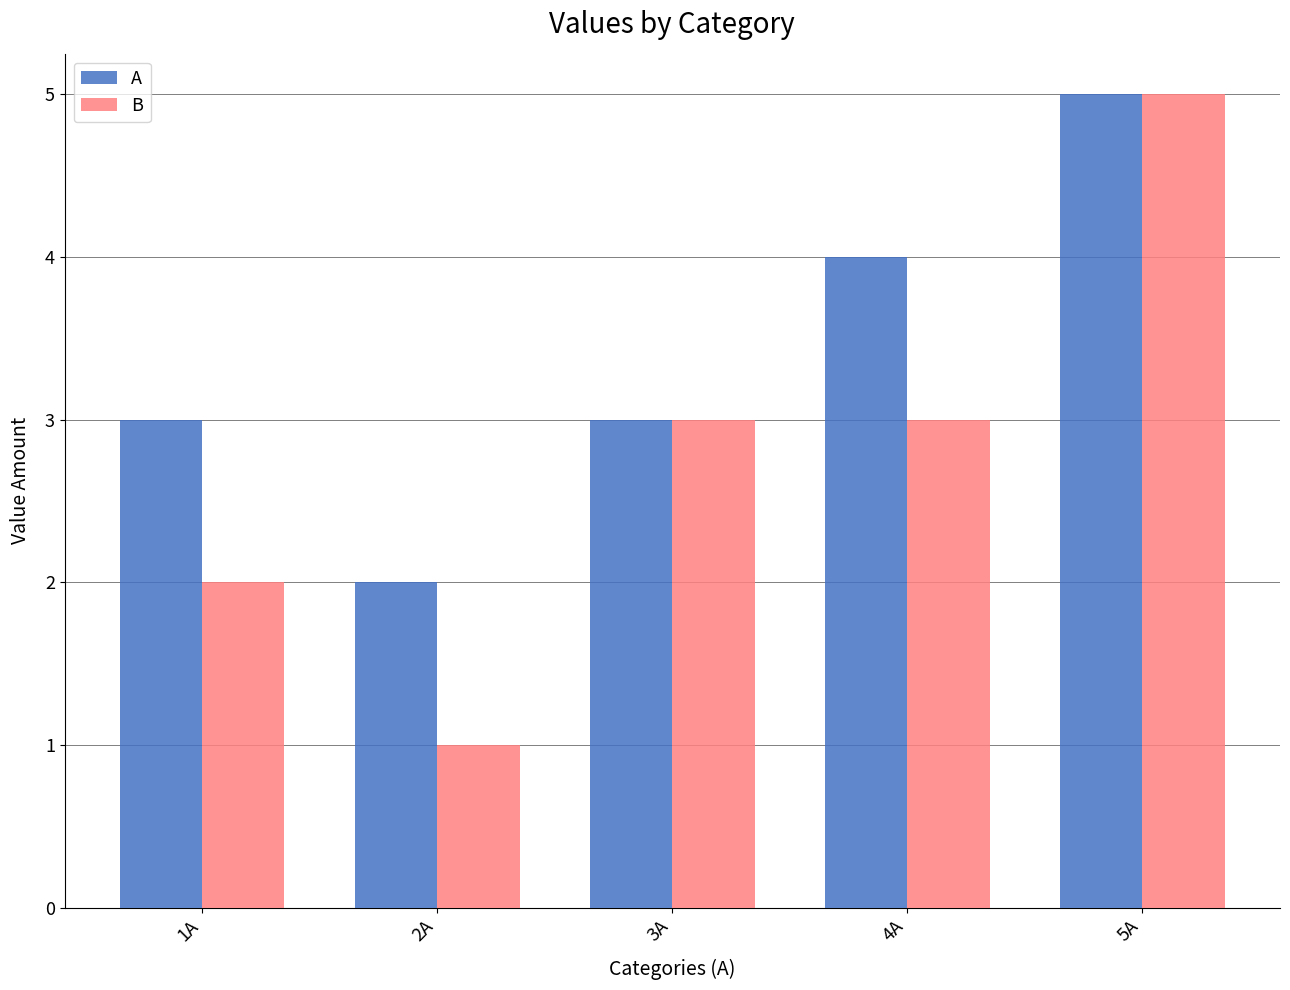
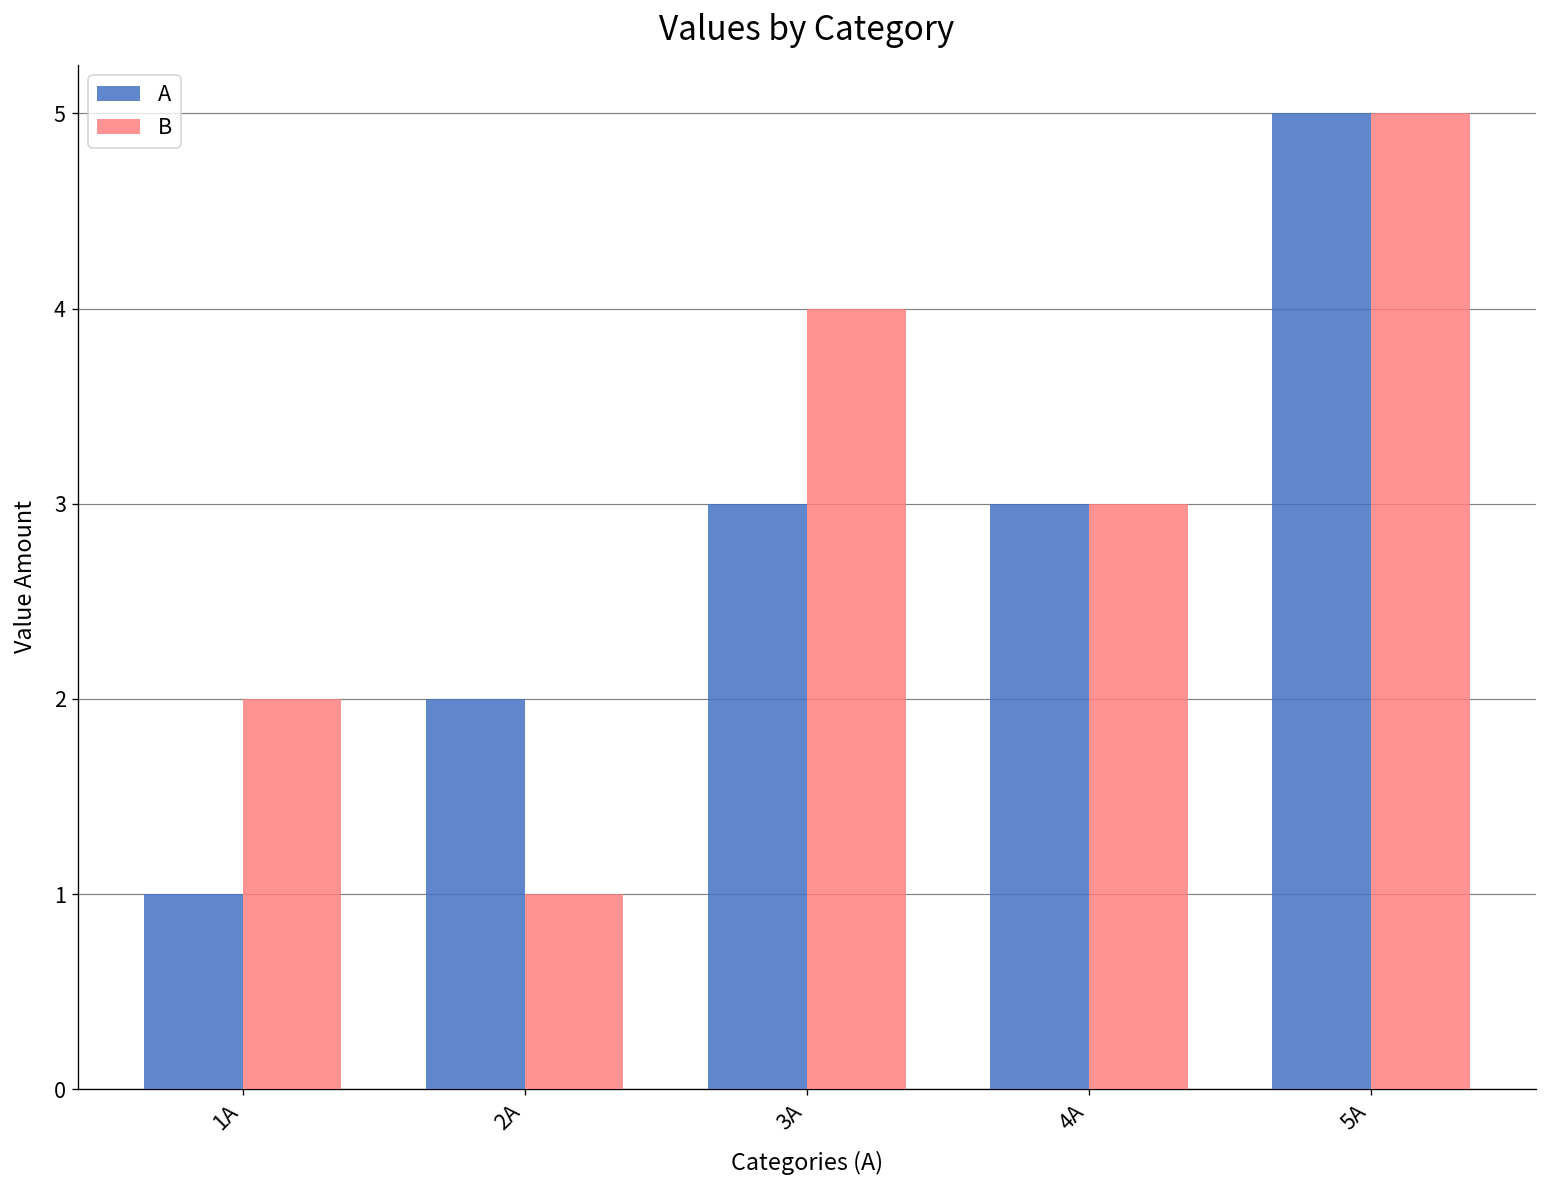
A, 1A: 3 -> 1
B, 3A: 3 -> 4
A, 4A: 4 -> 3
